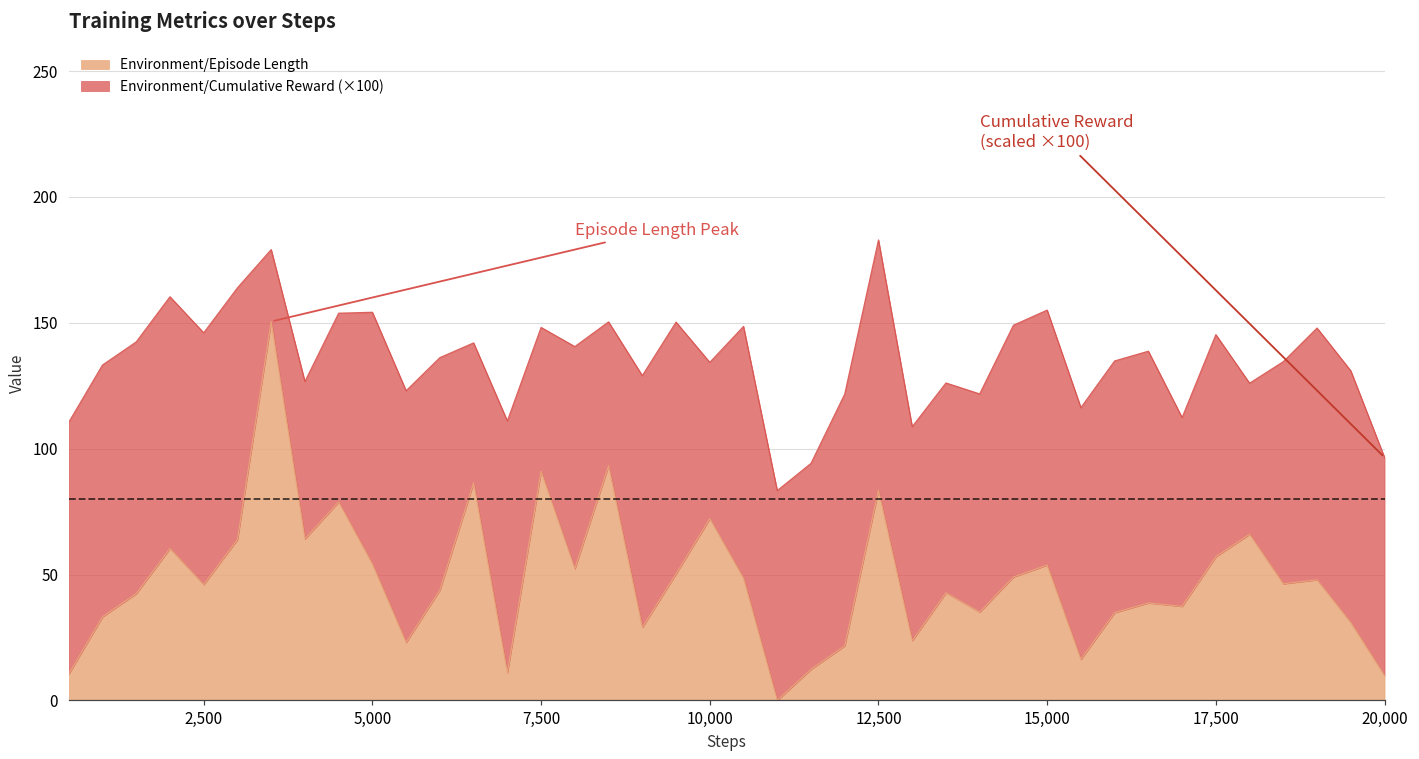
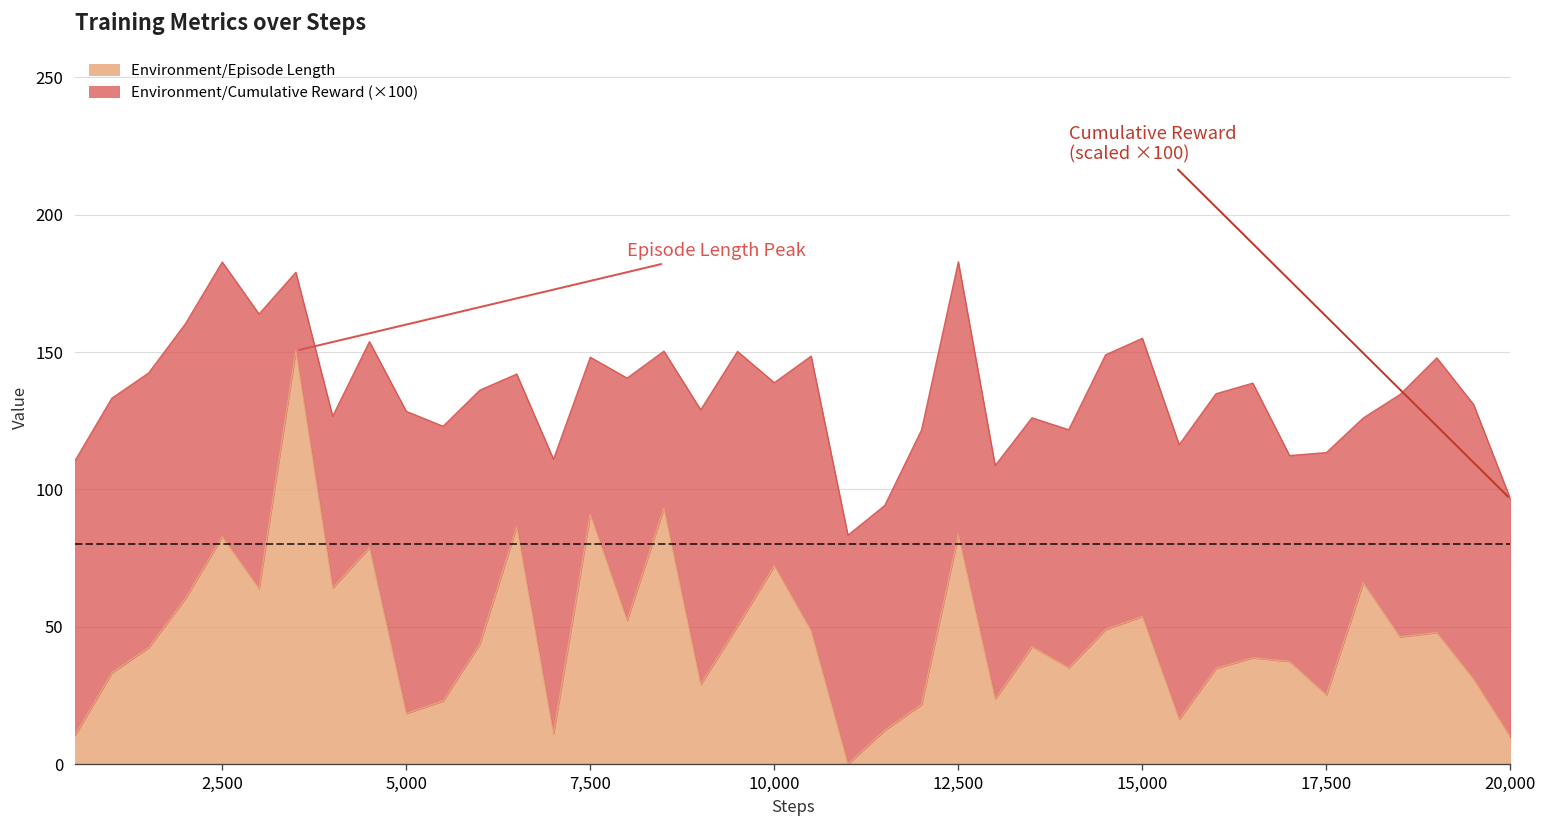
Environment/Episode Length, 2,500: 46 -> 83
Environment/Episode Length, 5,000: 54 -> 18
Environment/Cumulative Reward (×100), 5,000: 100 -> 110
Environment/Cumulative Reward (×100), 10,000: 62 -> 67
Environment/Episode Length, 17,500: 57 -> 25
